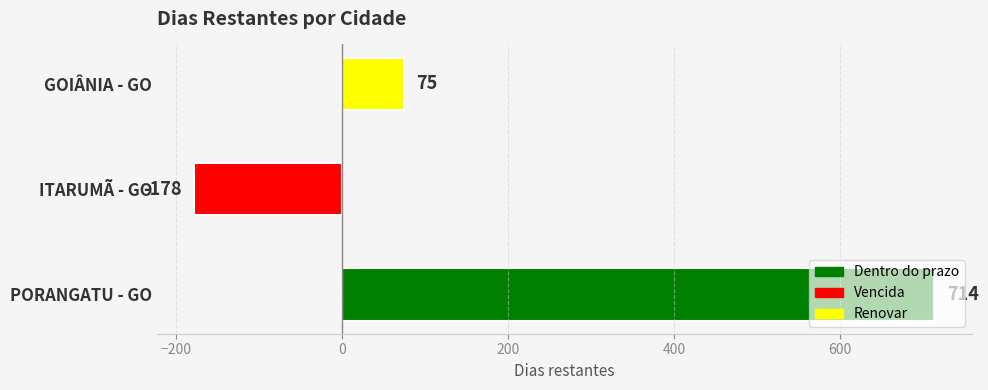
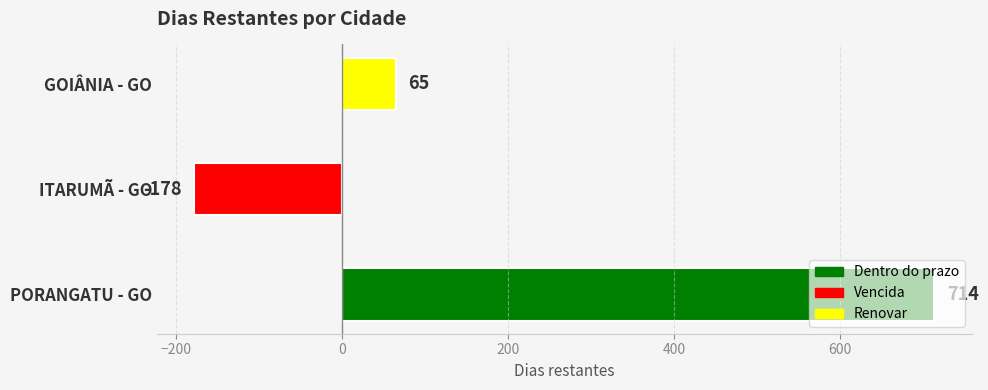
GOIÂNIA - GO: 75 -> 65
